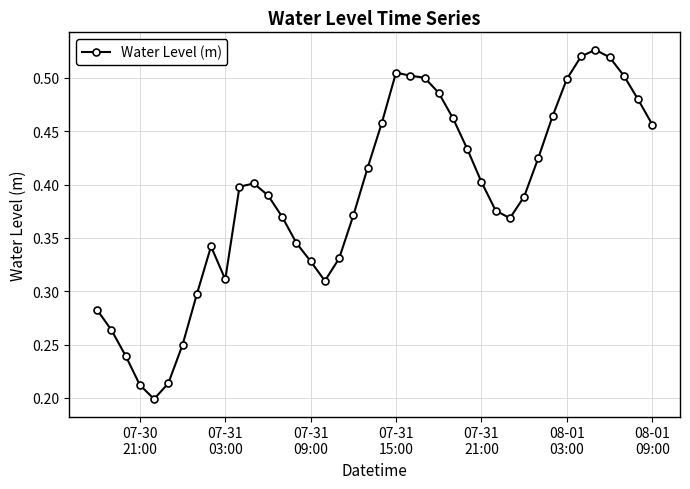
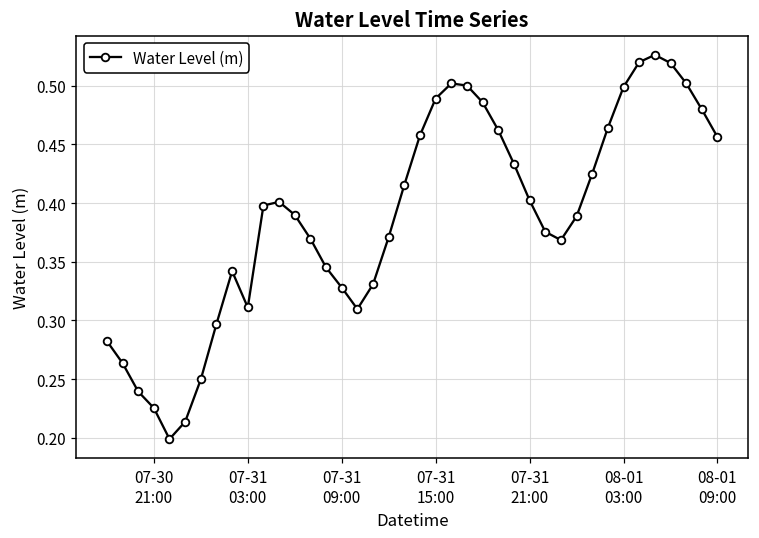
07-30 21:00: 0.212 -> 0.225
07-31 15:00: 0.505 -> 0.489
